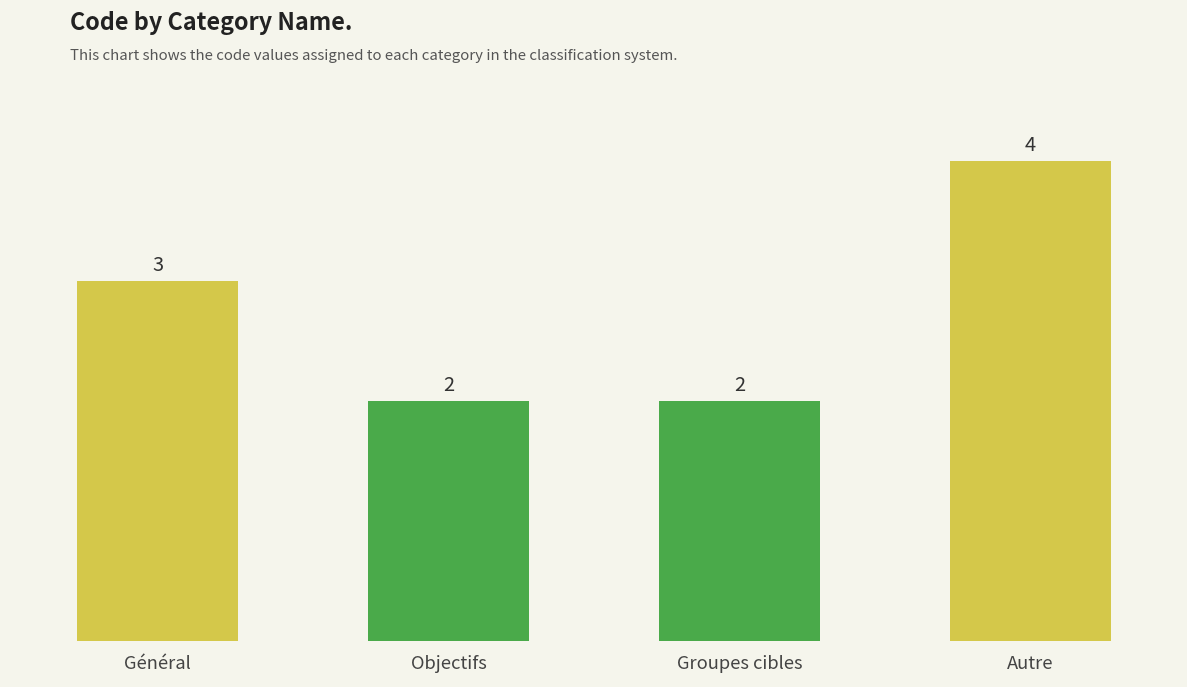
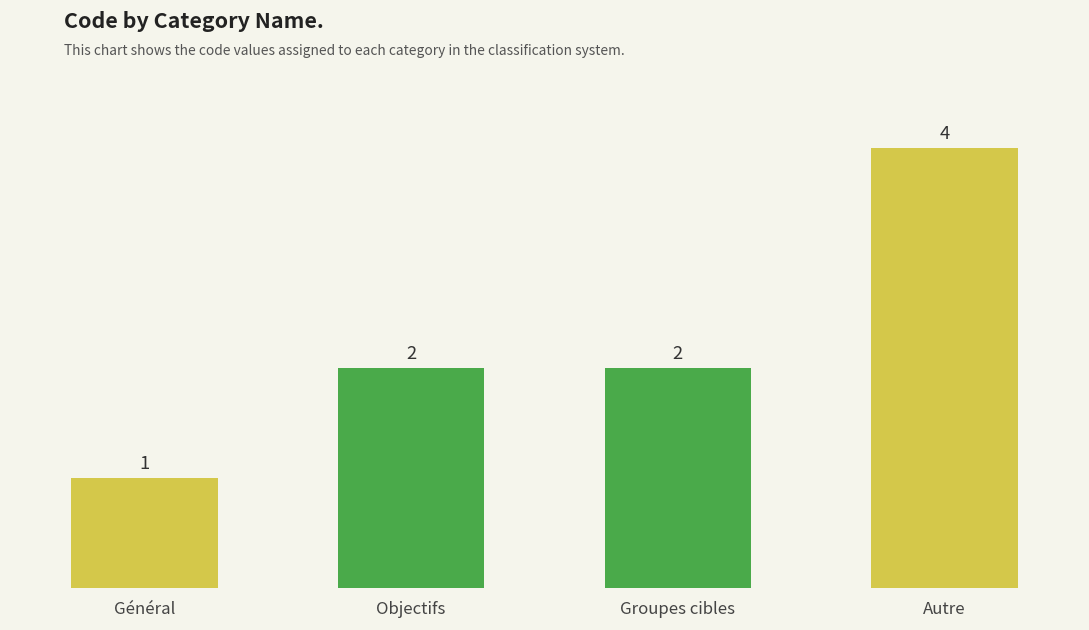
Général: 3 -> 1
